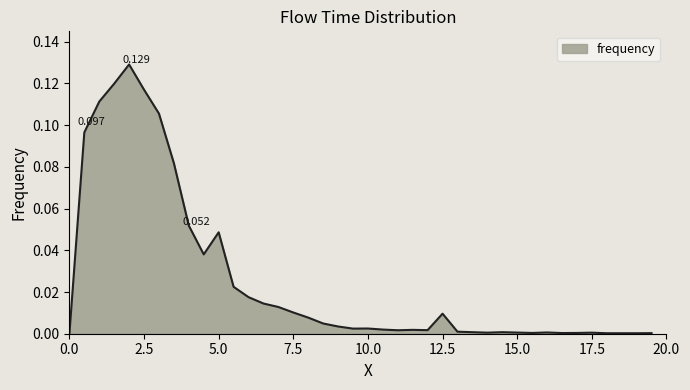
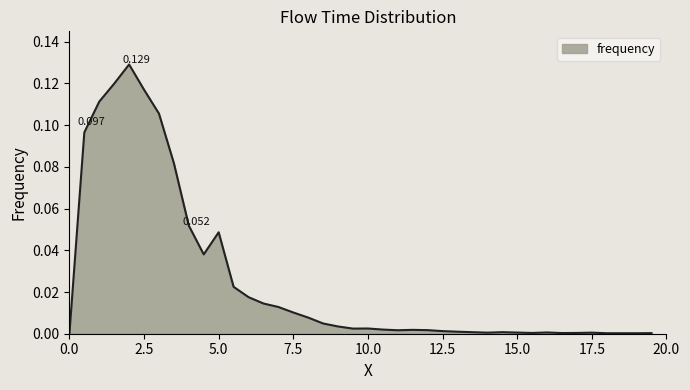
12.5: 0.010 -> 0.001
